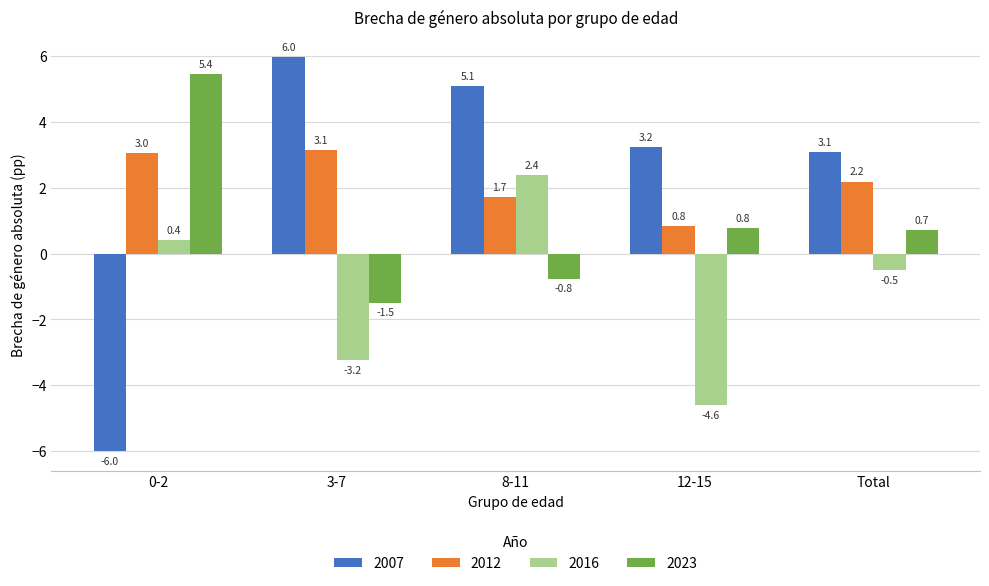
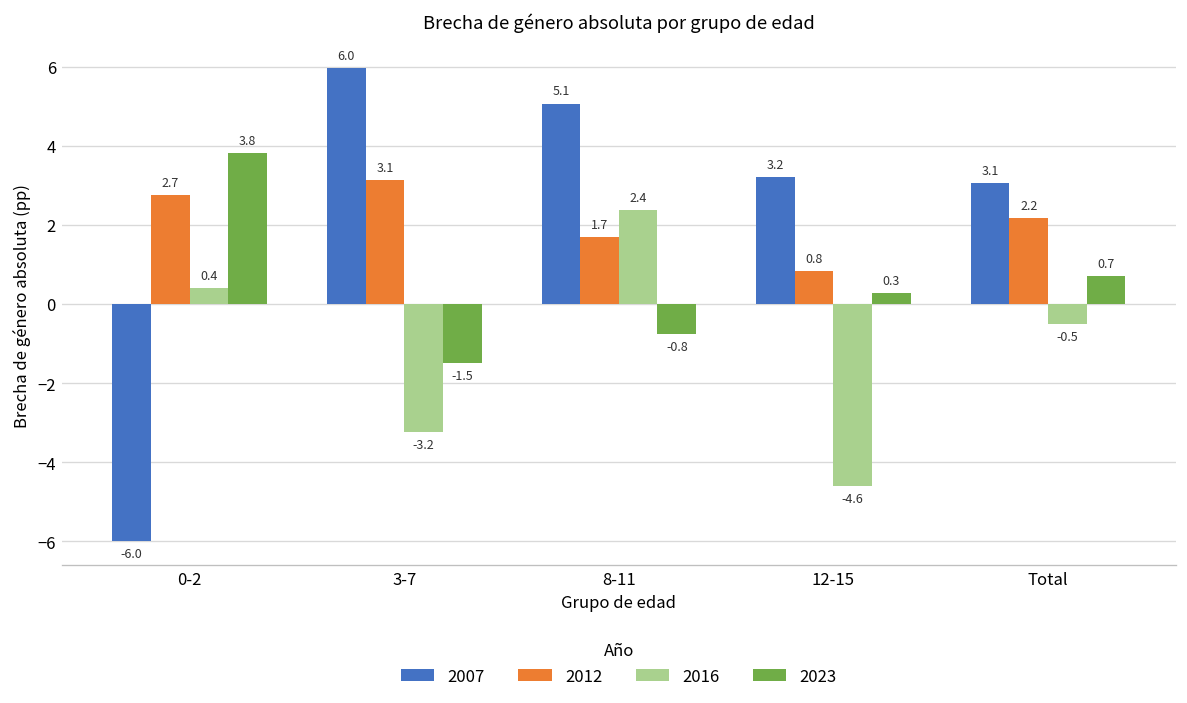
2012, 0-2: 3.0 -> 2.7
2023, 0-2: 5.4 -> 3.8
2023, 12-15: 0.8 -> 0.3
